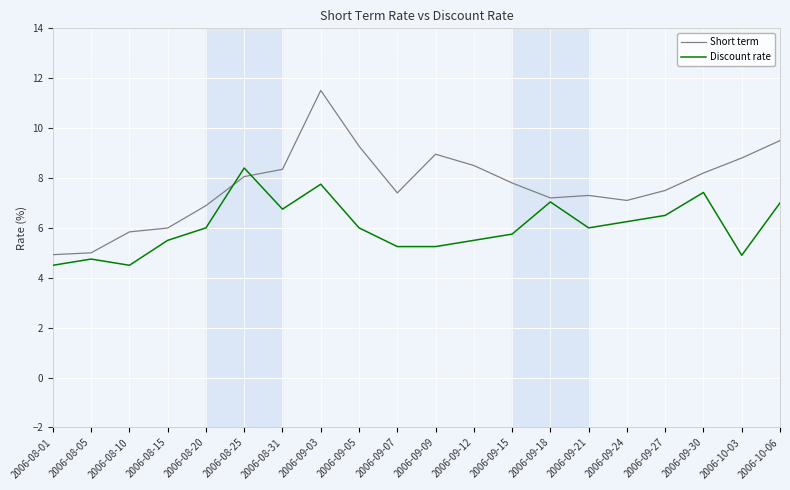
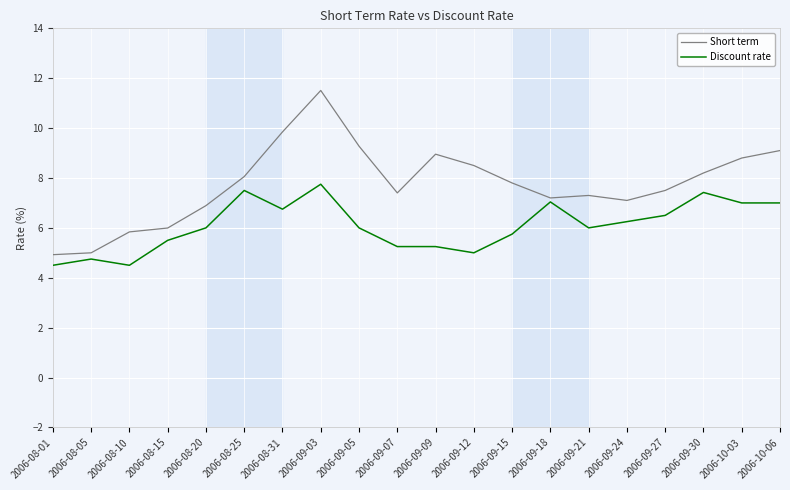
Discount rate, 2006-08-25: 8.4 -> 7.5
Short term, 2006-08-31: 8.3 -> 9.8
Discount rate, 2006-09-12: 5.5 -> 5.0
Discount rate, 2006-10-03: 4.9 -> 7.0
Short term, 2006-10-06: 9.5 -> 9.1
